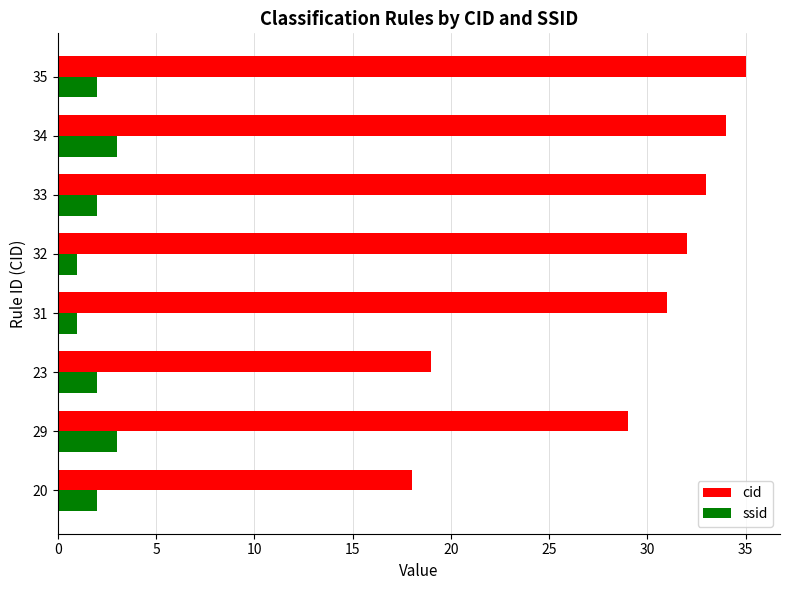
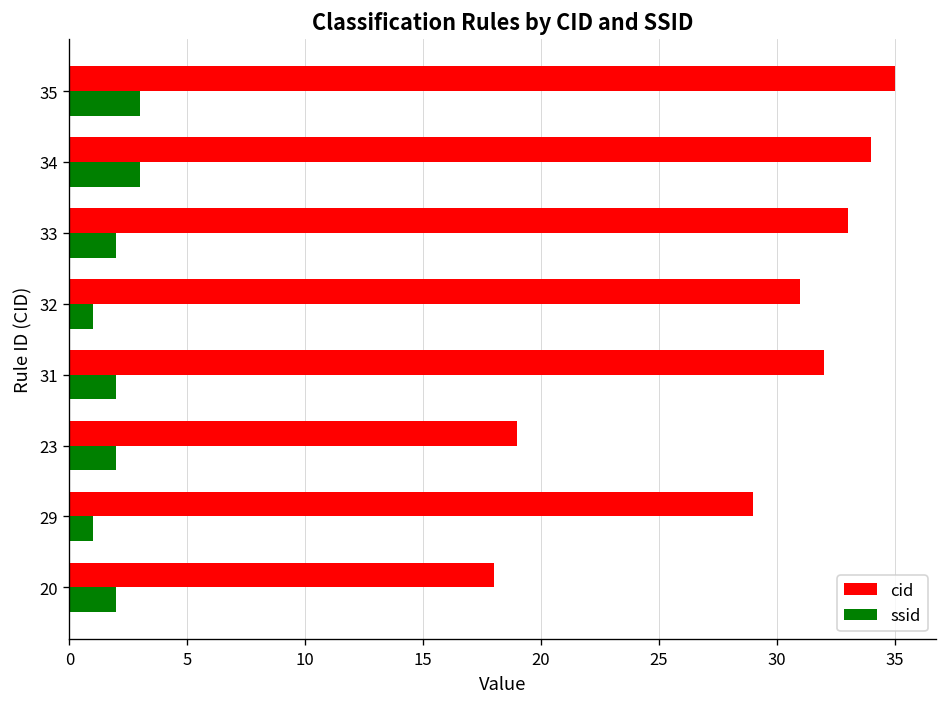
ssid, 35: 2 -> 3
cid, 32: 32 -> 31
cid, 31: 31 -> 32
ssid, 31: 1 -> 2
ssid, 29: 3 -> 1
